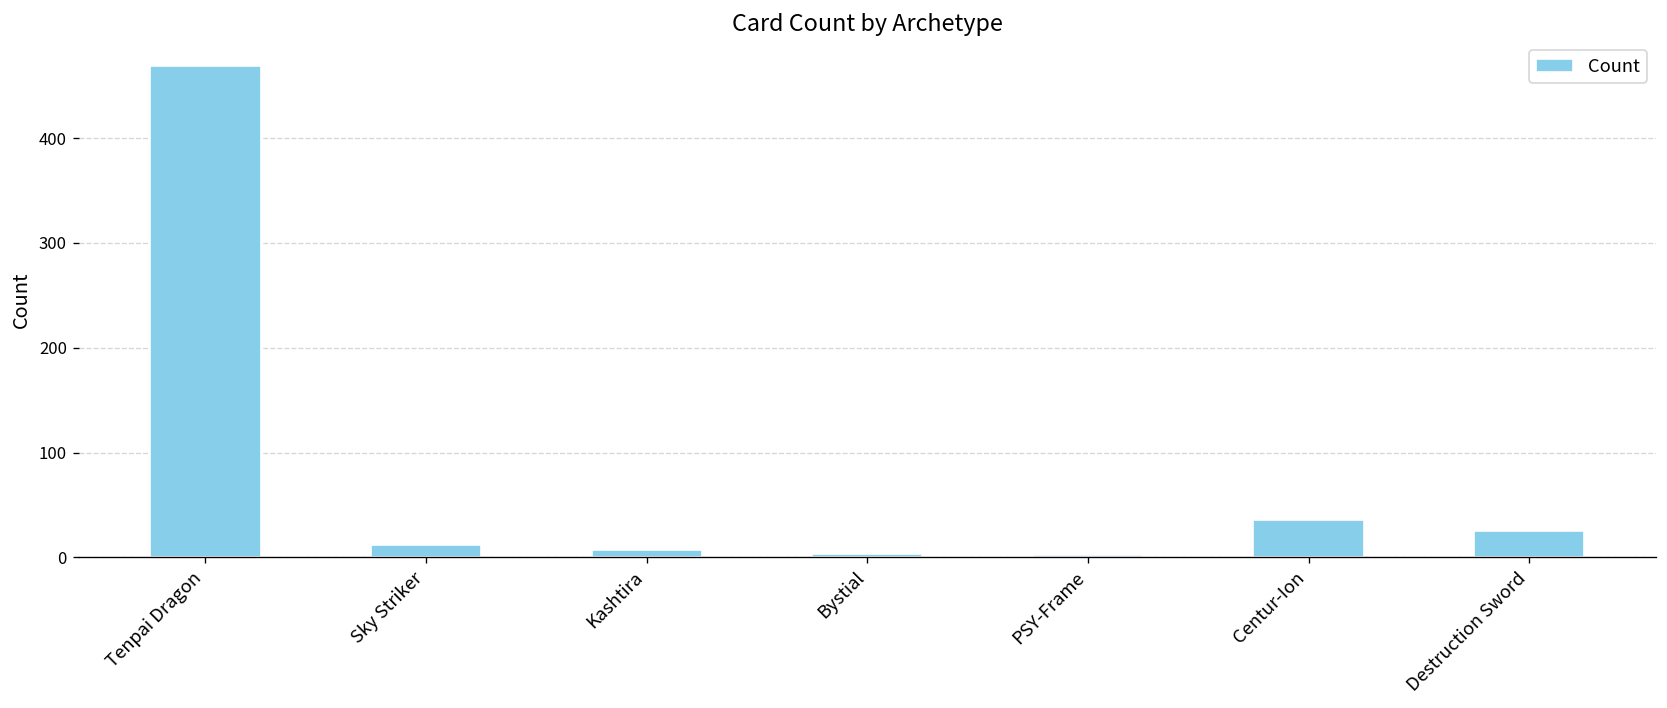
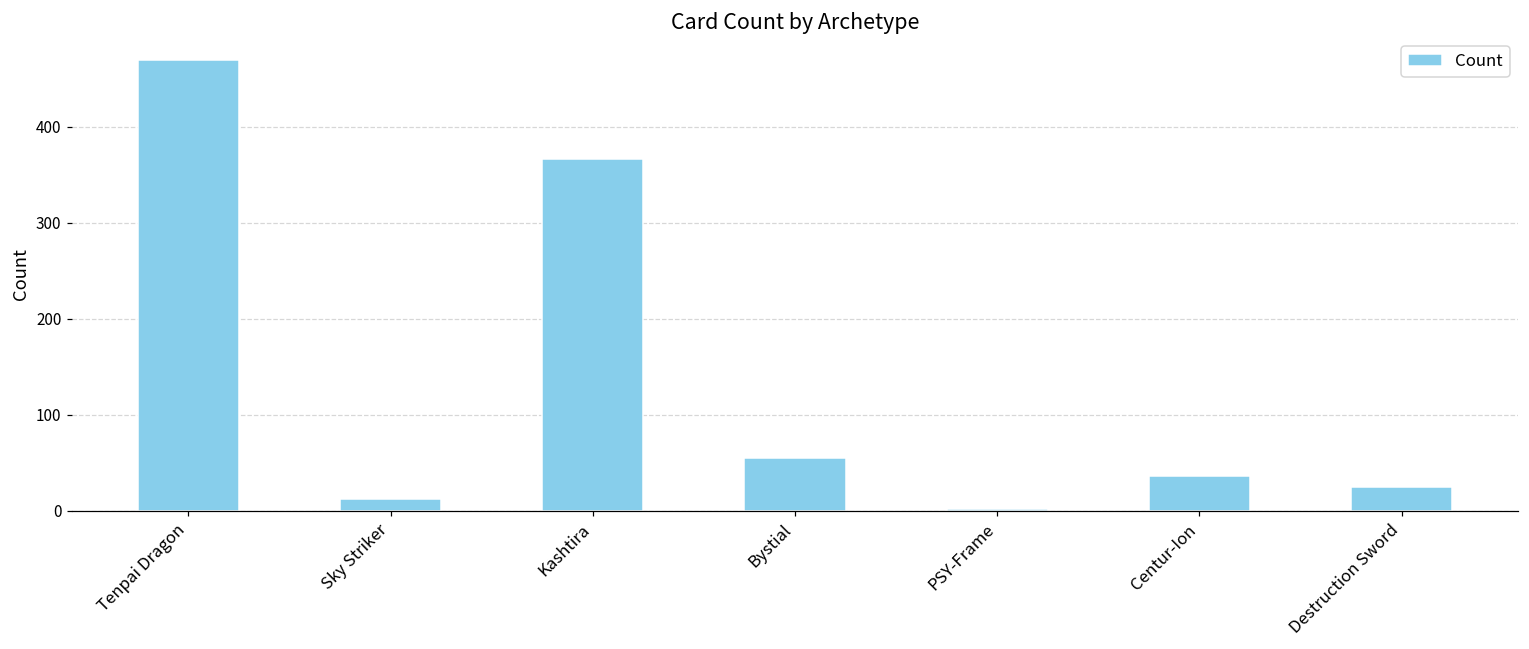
Kashtira: 10 -> 370
Bystial: 0 -> 60
